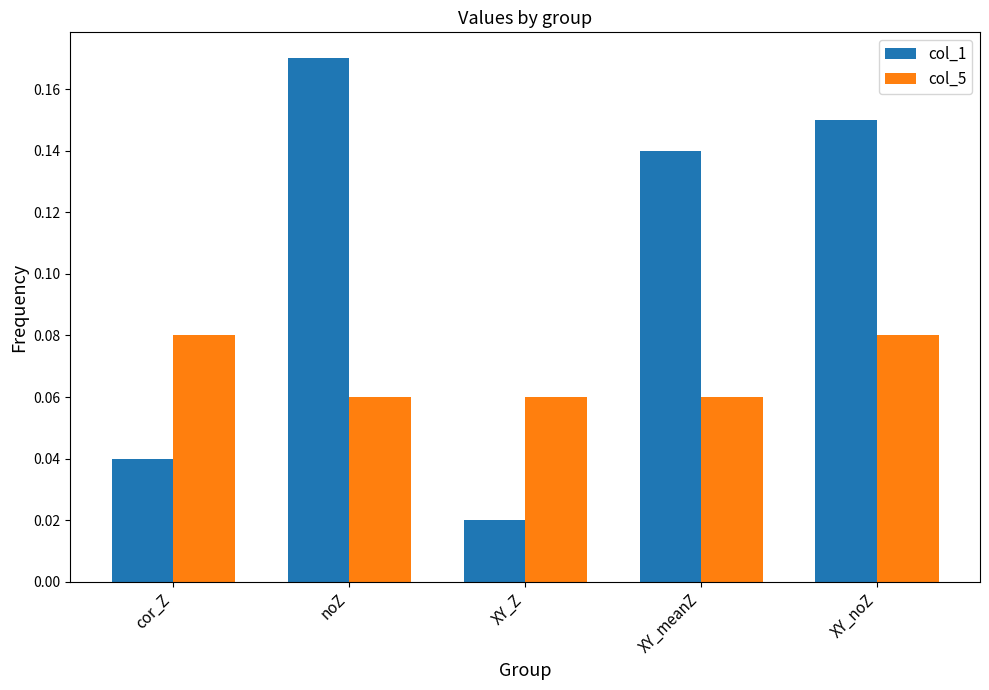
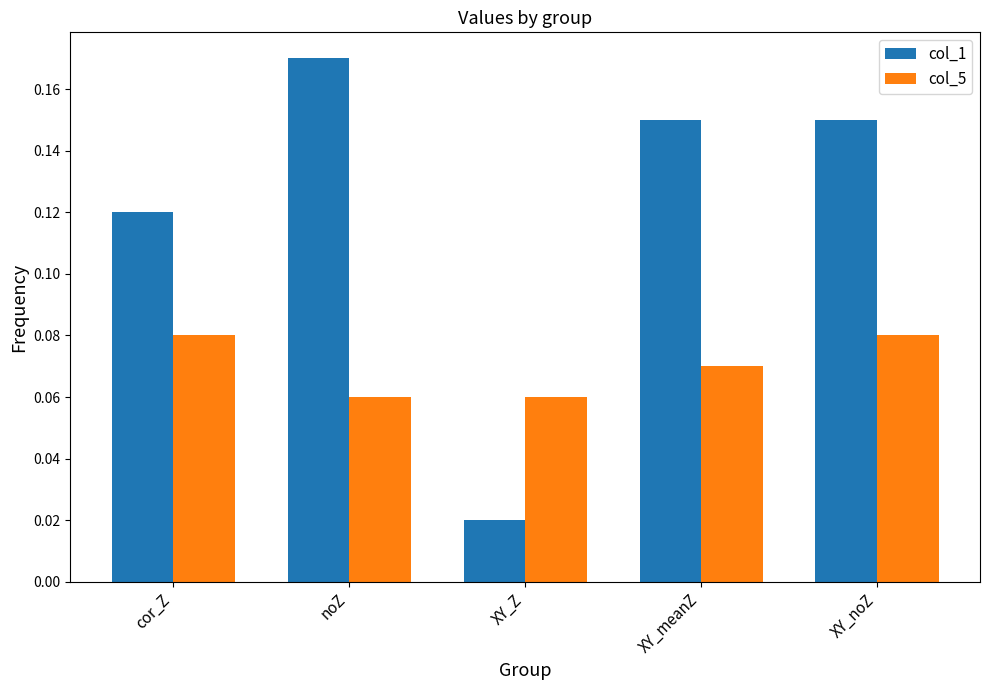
col_1, cor_Z: 0.04 -> 0.12
col_1, XY_meanZ: 0.14 -> 0.15
col_5, XY_meanZ: 0.06 -> 0.07
